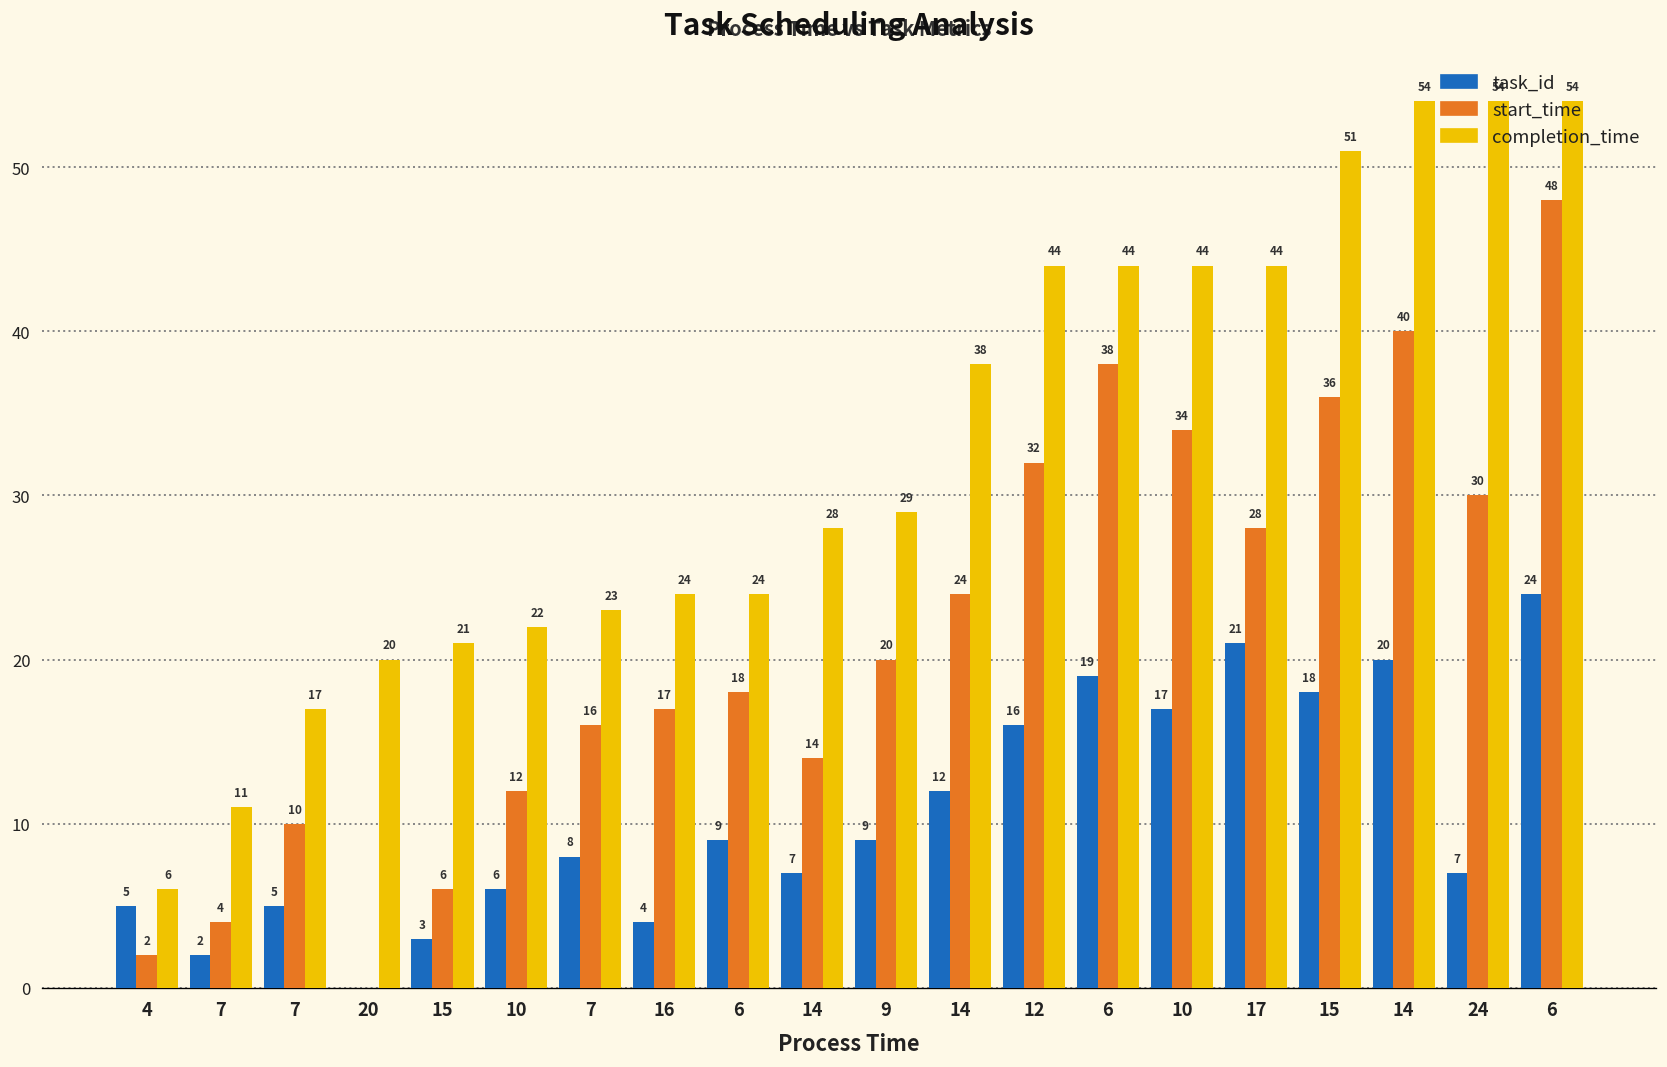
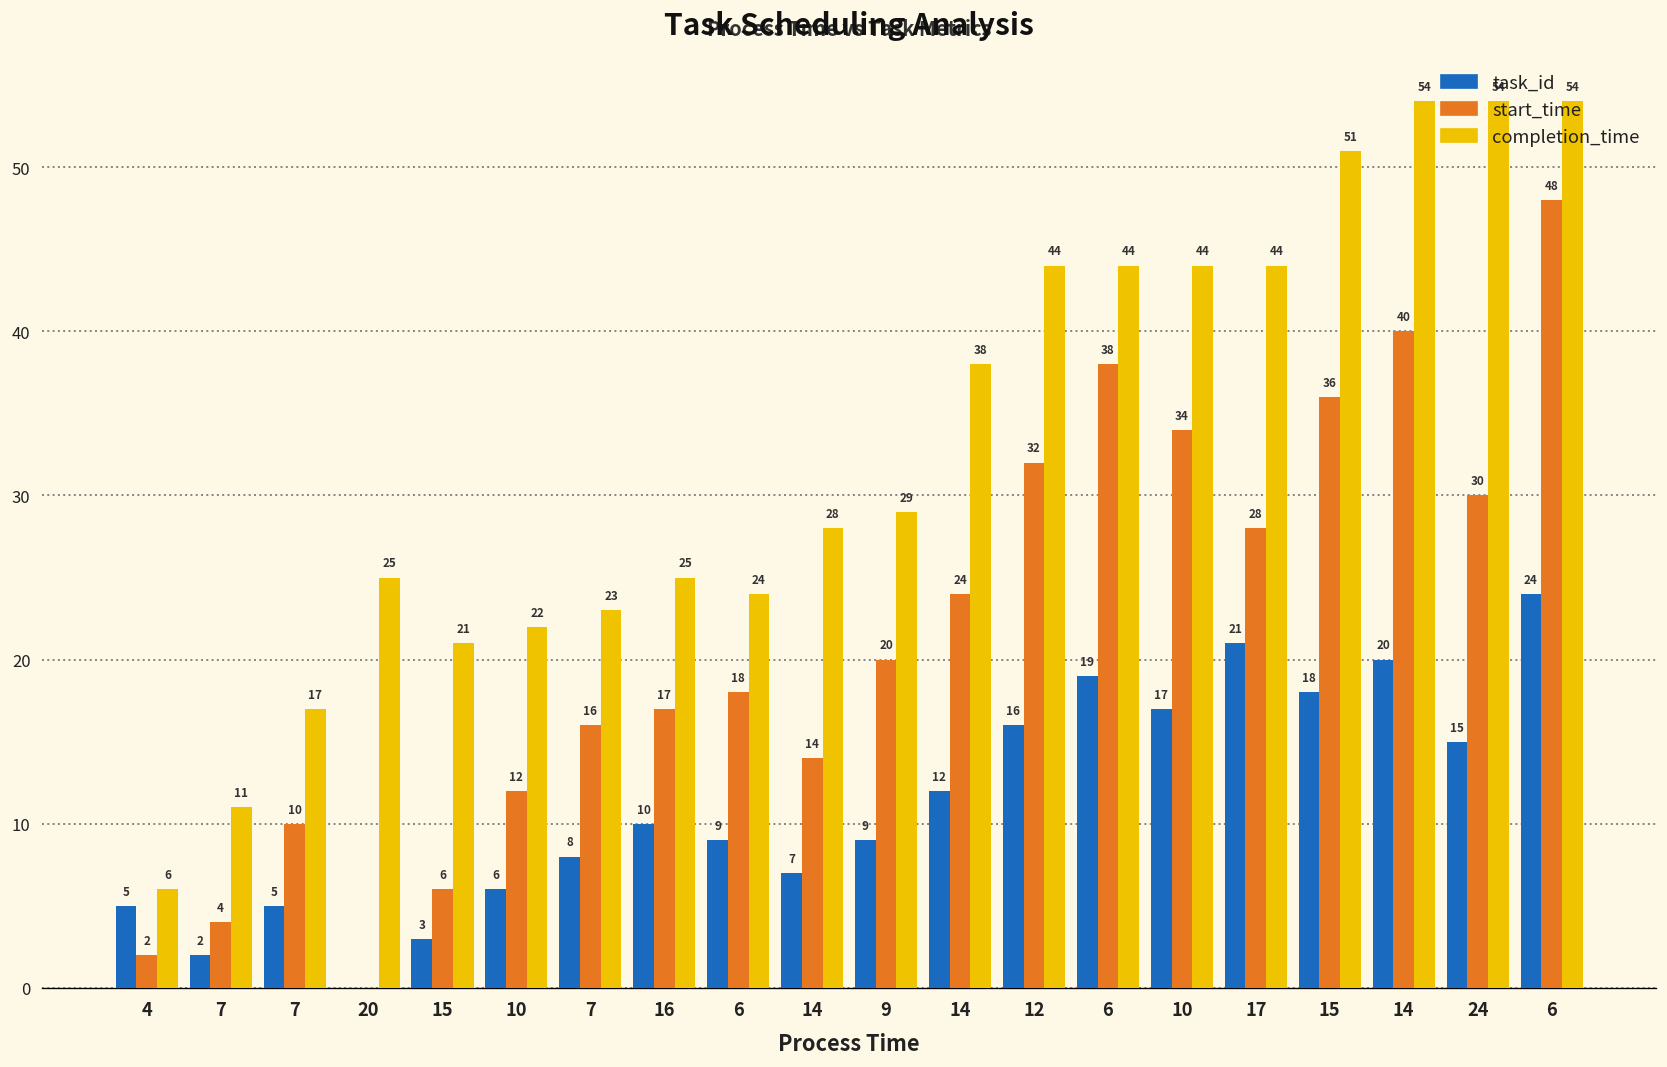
completion_time, 20: 20 -> 25
task_id, 16: 4 -> 10
completion_time, 16: 24 -> 25
task_id, 24: 7 -> 15
